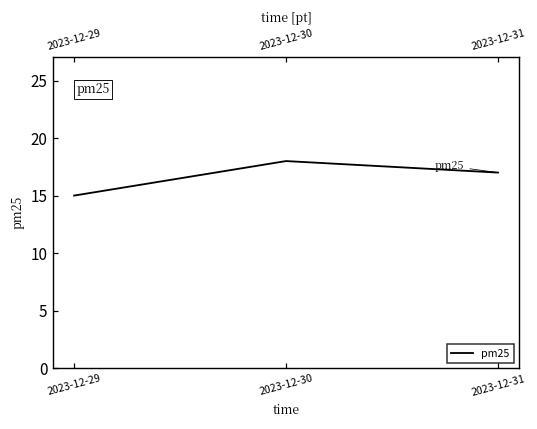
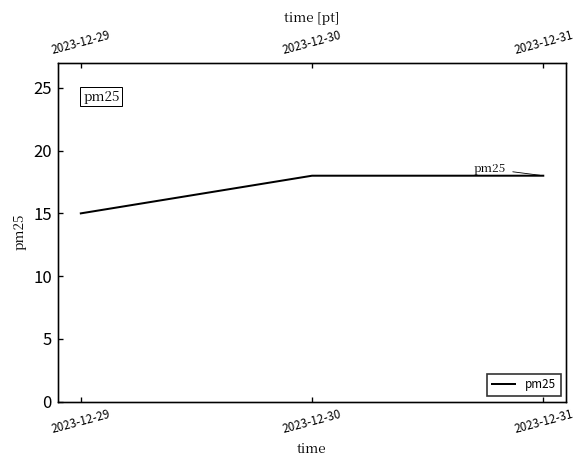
2023-12-31: 17 -> 18
